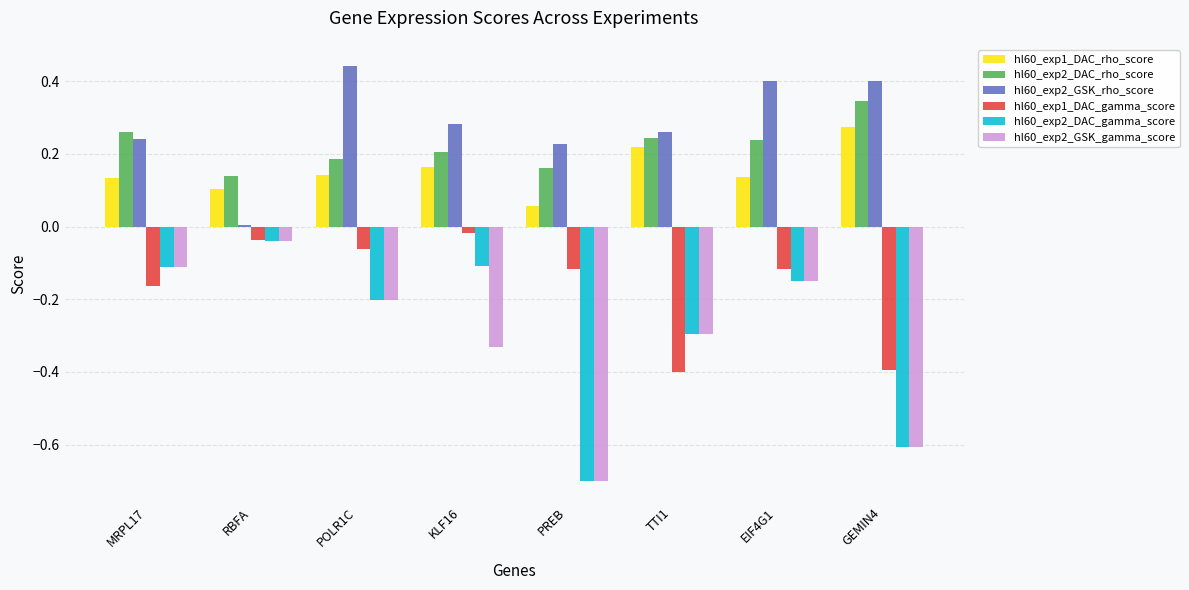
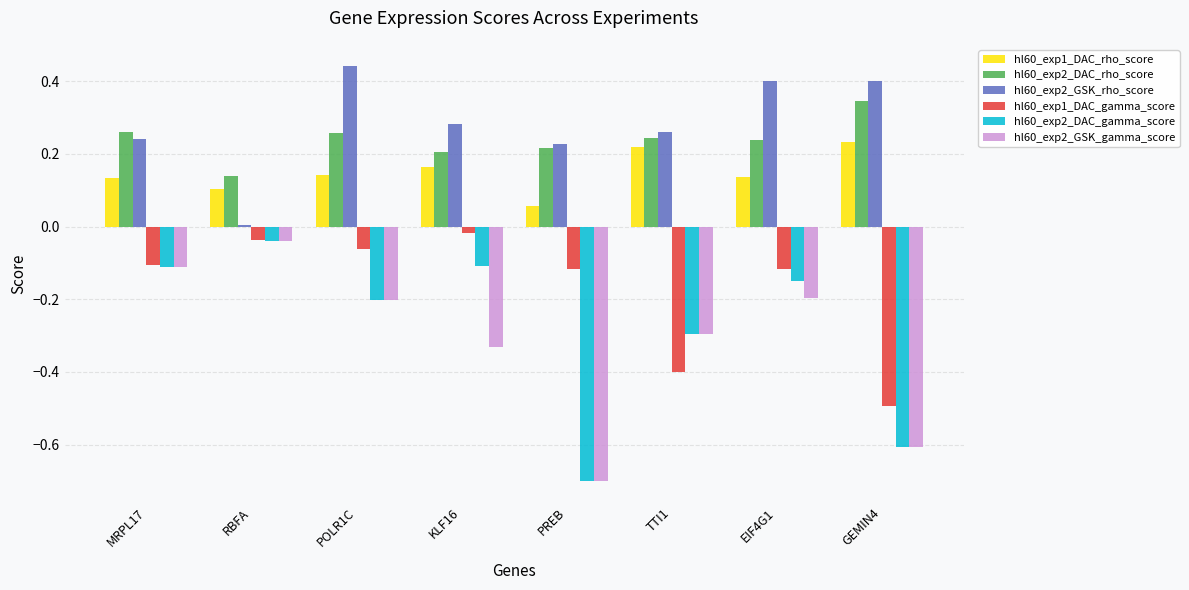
hl60_exp1_DAC_gamma_score, MRPL17: -0.17 -> -0.11
hl60_exp2_DAC_rho_score, POLR1C: 0.19 -> 0.26
hl60_exp2_DAC_rho_score, PREB: 0.16 -> 0.22
hl60_exp2_GSK_gamma_score, EIF4G1: -0.15 -> -0.20
hl60_exp1_DAC_rho_score, GEMIN4: 0.28 -> 0.23
hl60_exp1_DAC_gamma_score, GEMIN4: -0.40 -> -0.49
